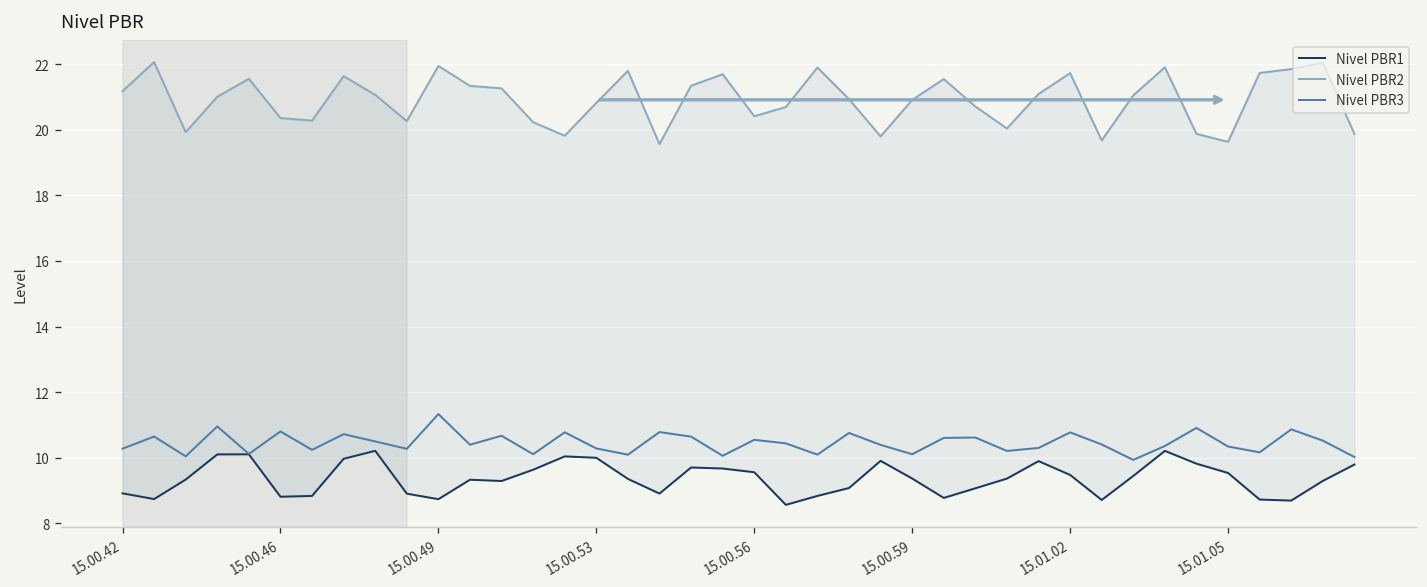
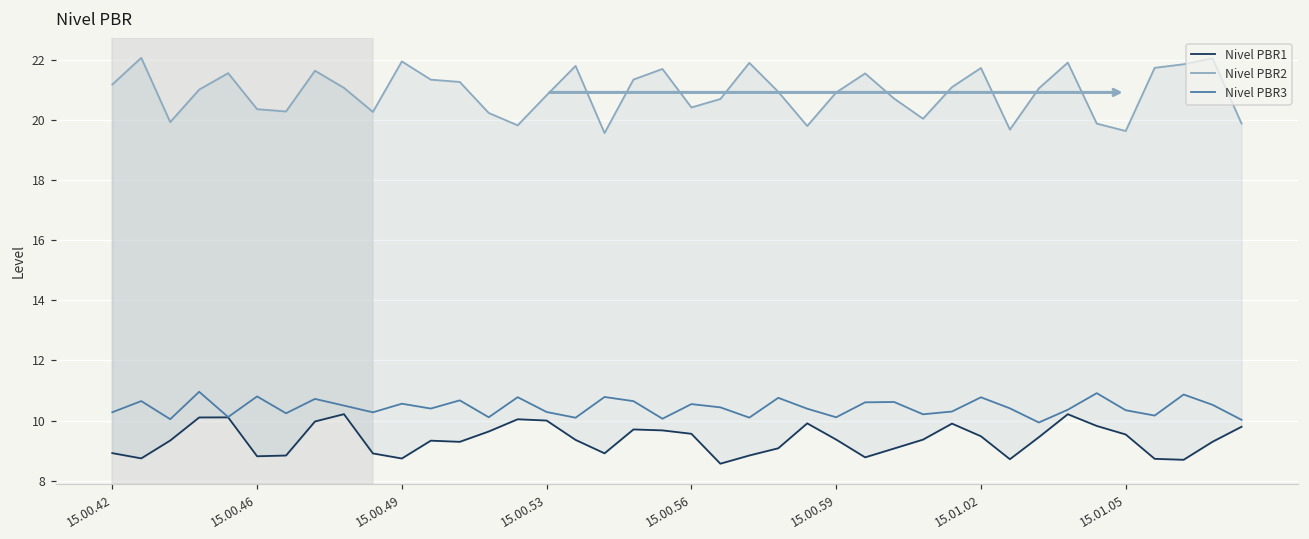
Nivel PBR3, 15.00.49: 11.3 -> 10.6
